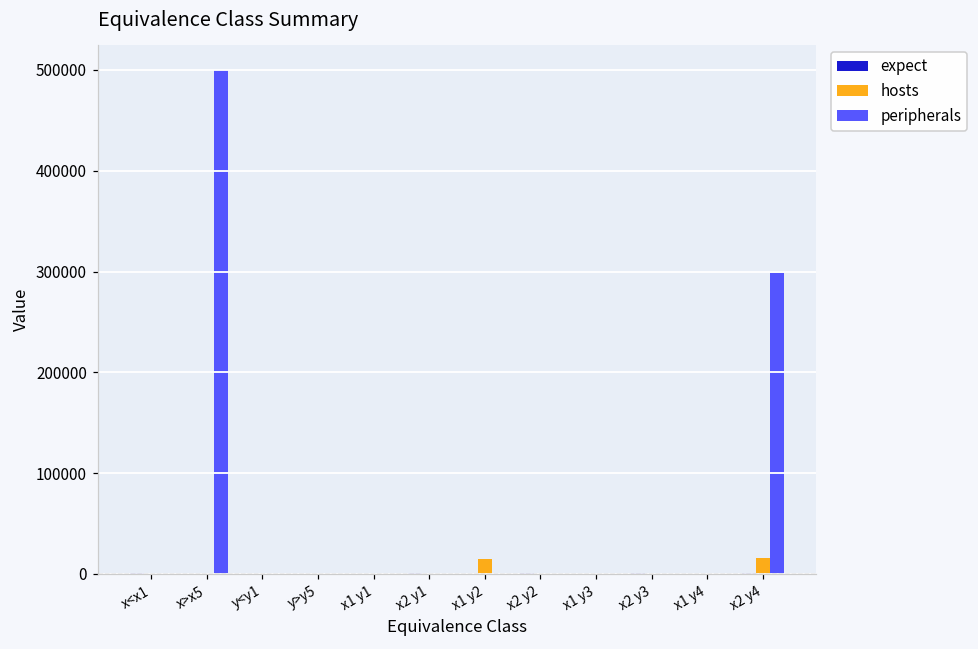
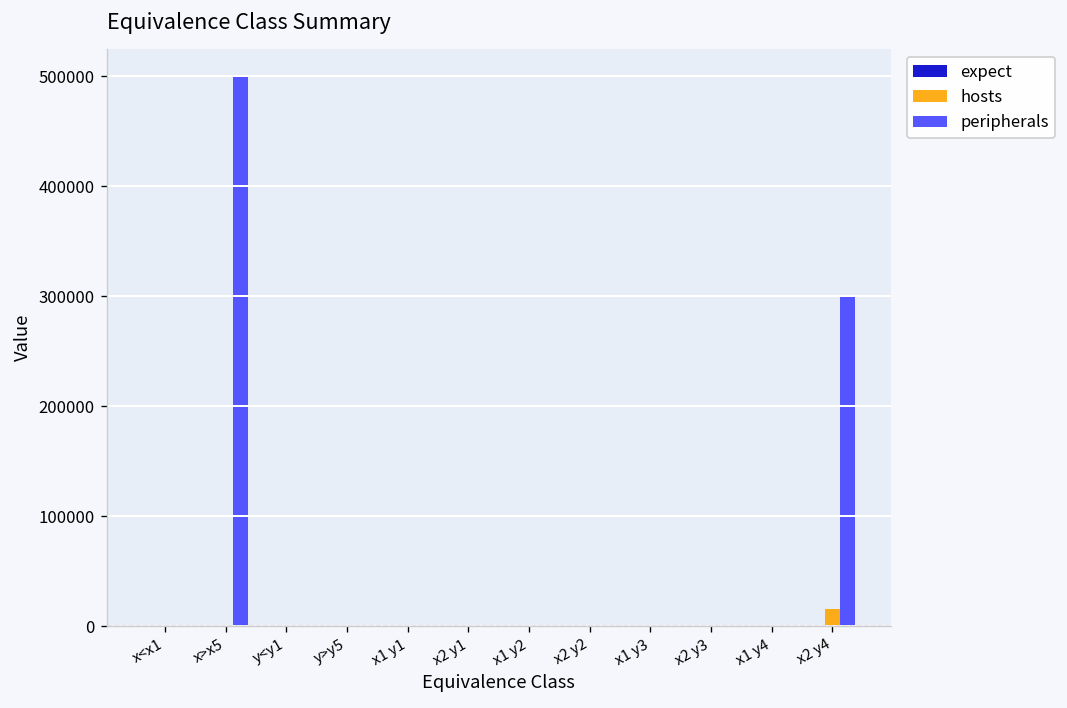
hosts, x1 y2: 10000 -> 0
